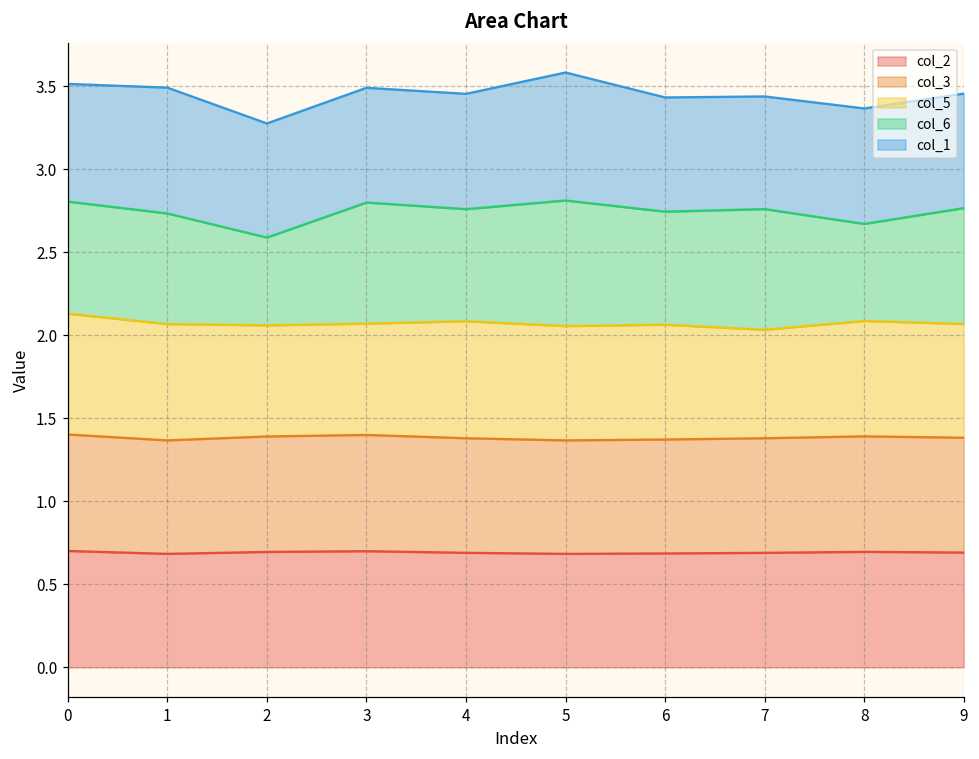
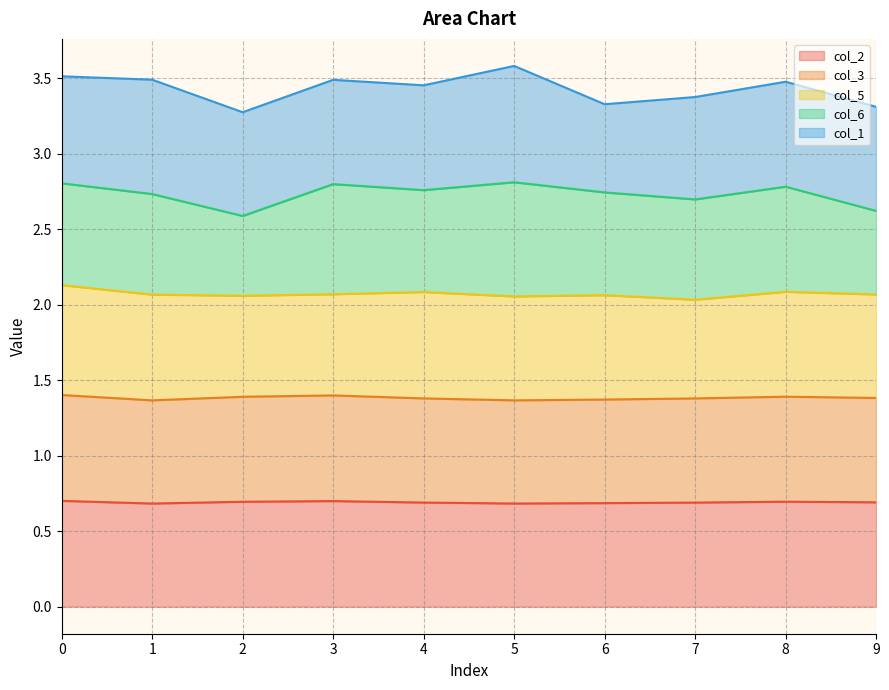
col_1, 6: 0.69 -> 0.58
col_6, 7: 0.73 -> 0.66
col_6, 8: 0.58 -> 0.70
col_6, 9: 0.70 -> 0.55
